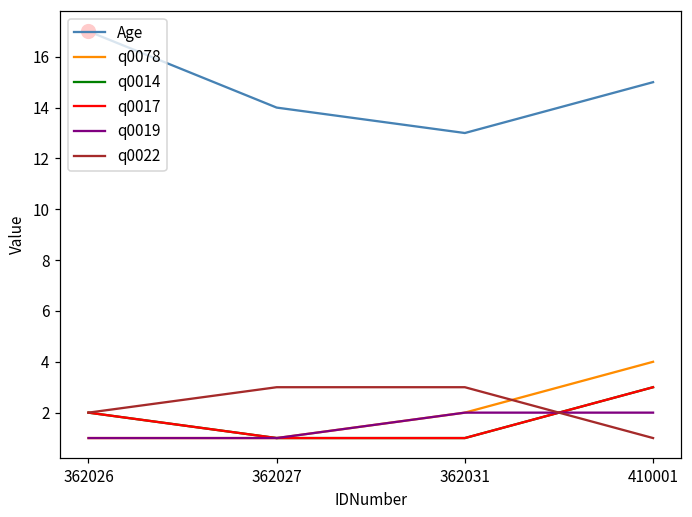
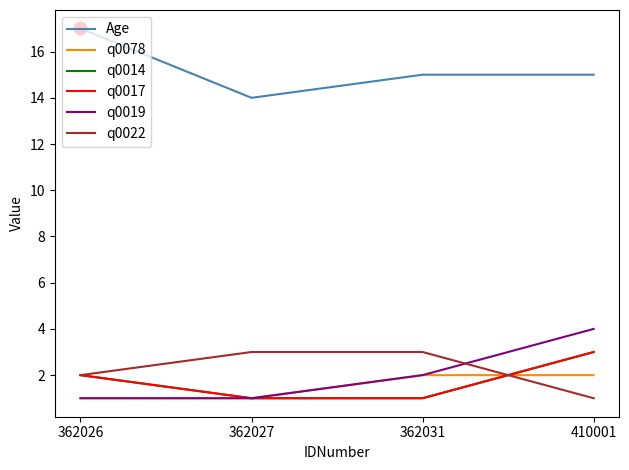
Age, 362031: 13 -> 15
q0078, 410001: 4 -> 2
q0019, 410001: 2 -> 4
